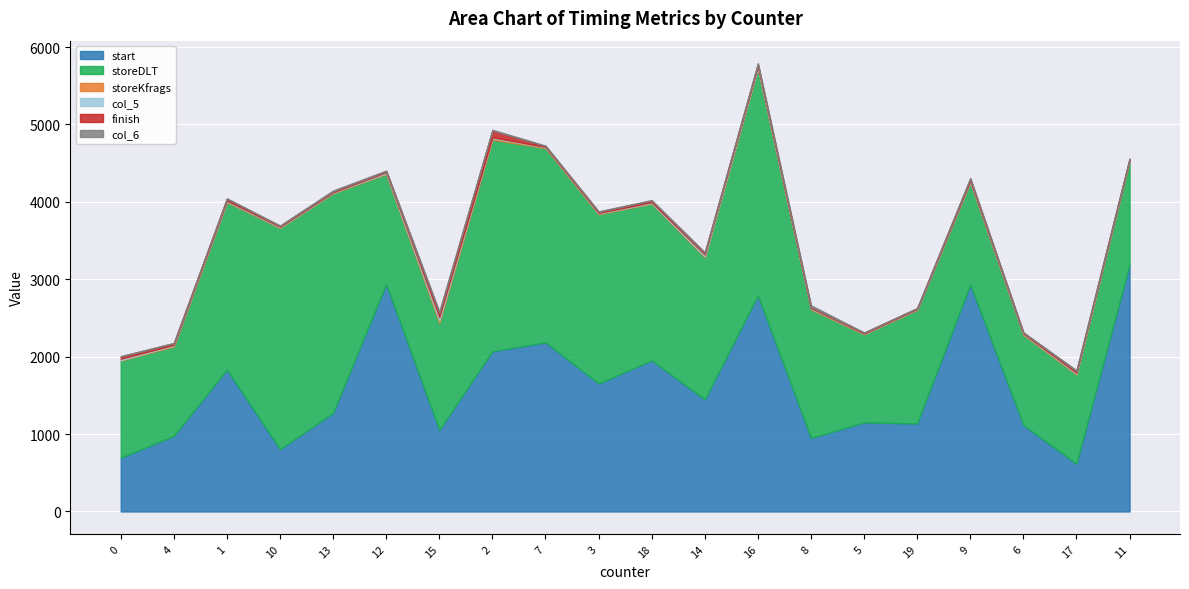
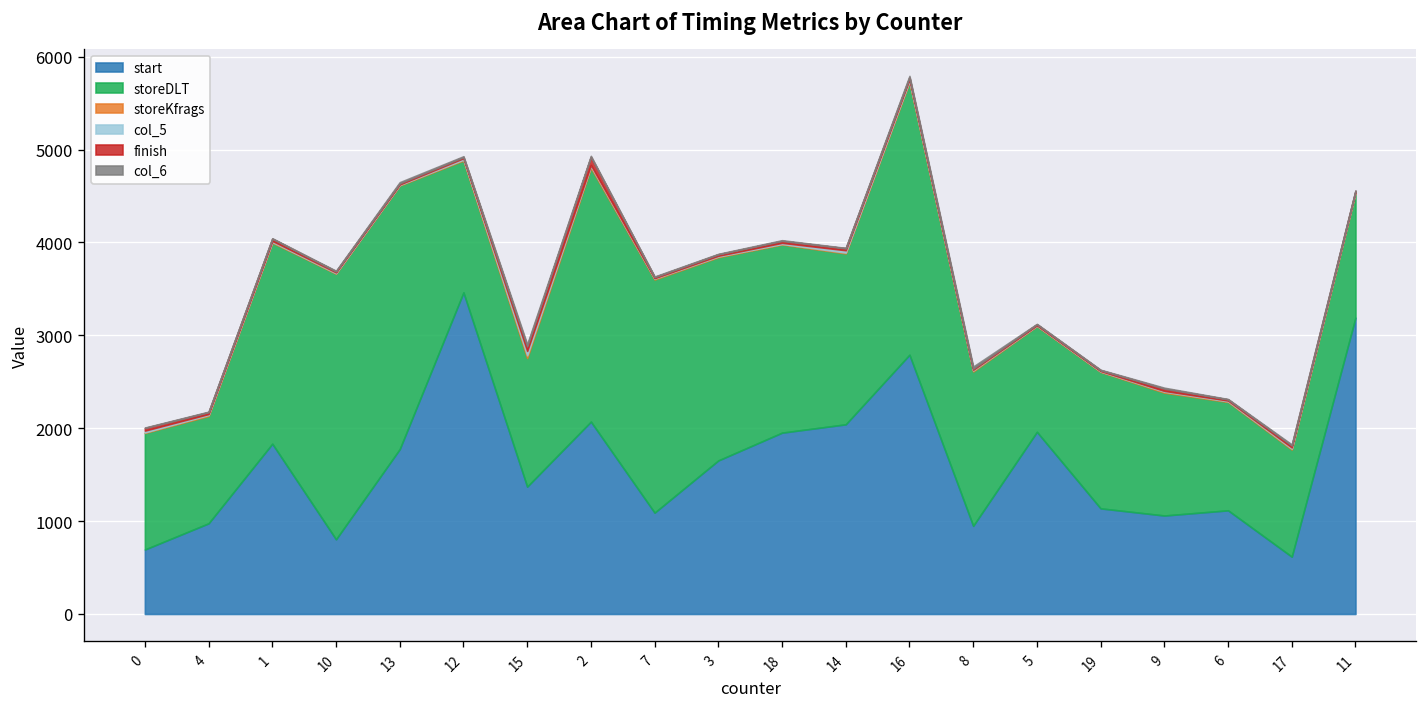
start, 13: 1300 -> 1800
start, 12: 2900 -> 3500
start, 15: 1100 -> 1400
start, 7: 2200 -> 1100
start, 14: 1400 -> 2000
start, 5: 1200 -> 2000
start, 9: 2900 -> 1100
